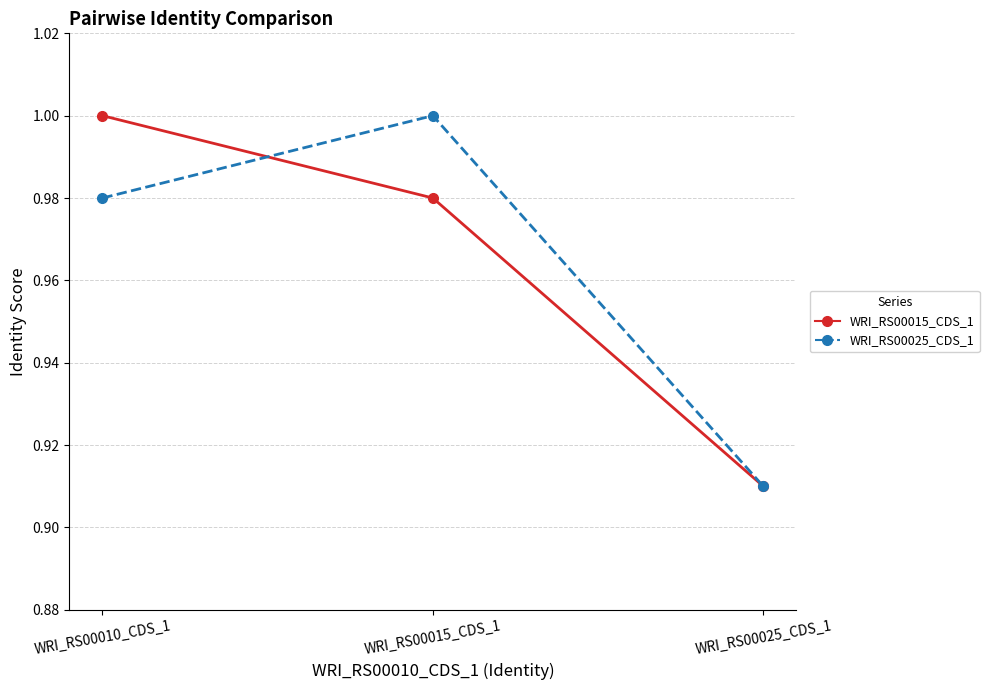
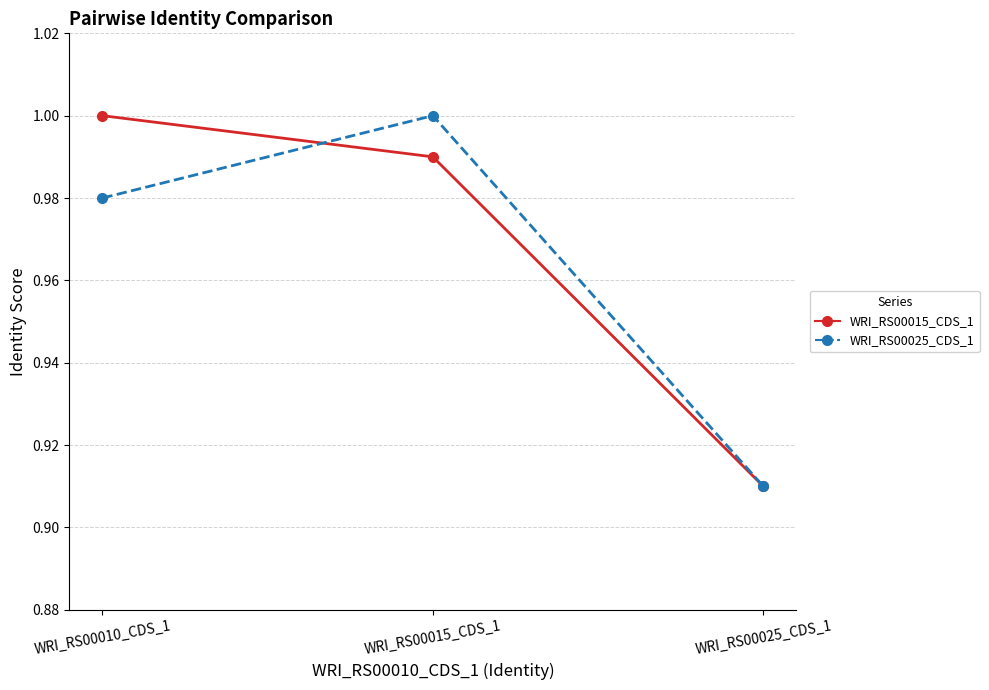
WRI_RS00015_CDS_1, WRI_RS00015_CDS_1: 0.98 -> 0.99
